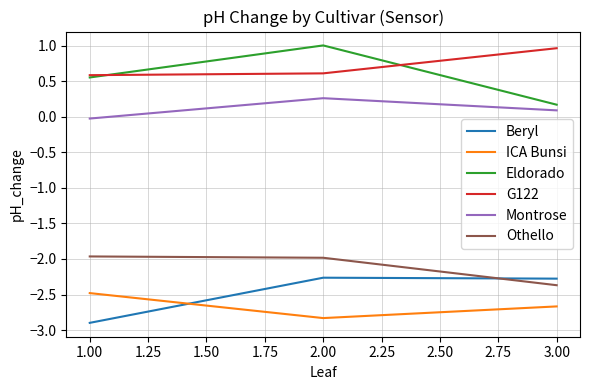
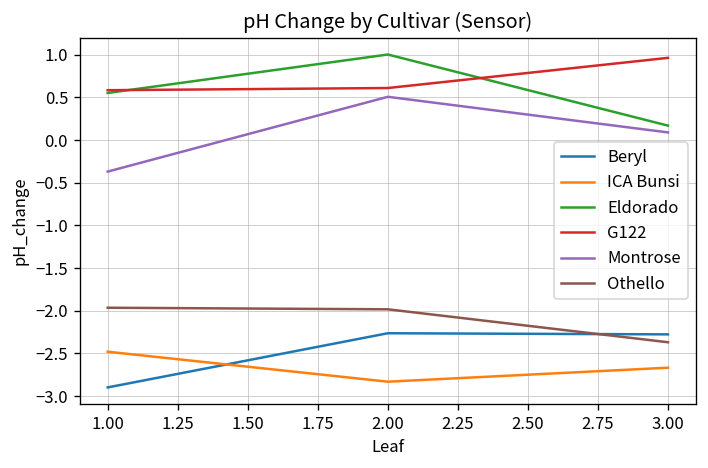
Montrose, 1.00: 0.0 -> -0.4
Montrose, 2.00: 0.3 -> 0.5
